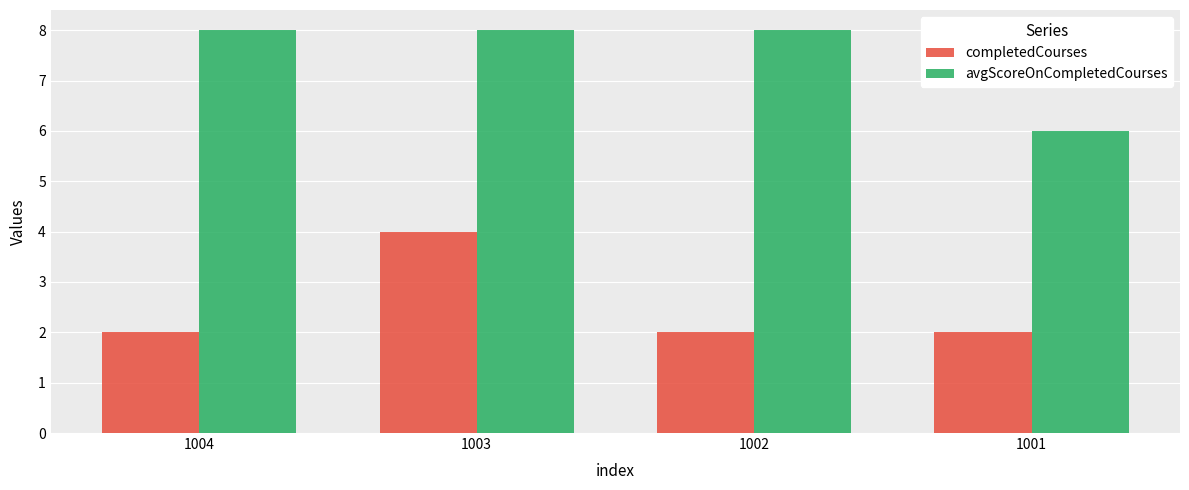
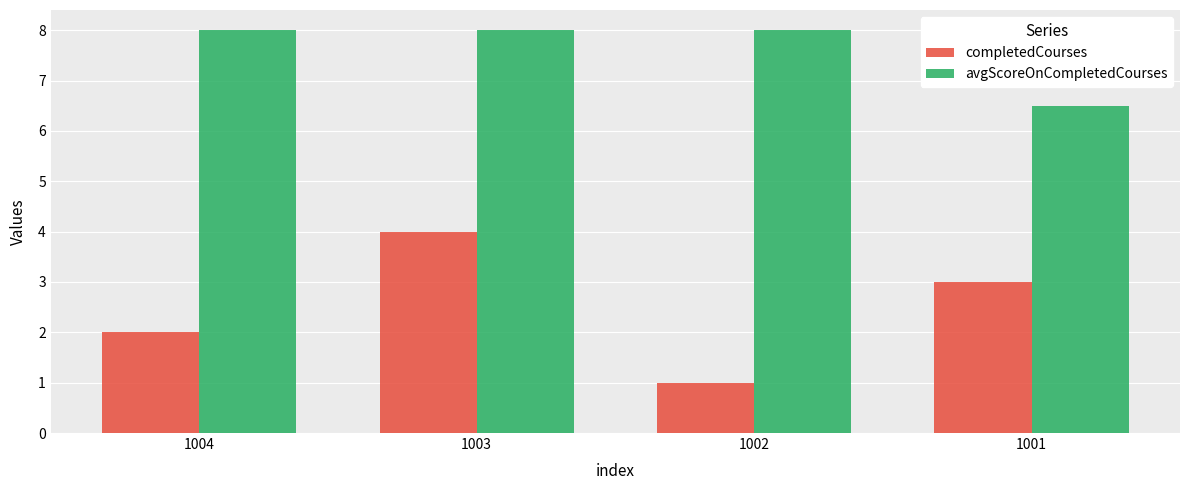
completedCourses, 1002: 2 -> 1
completedCourses, 1001: 2 -> 3
avgScoreOnCompletedCourses, 1001: 6.0 -> 6.5
